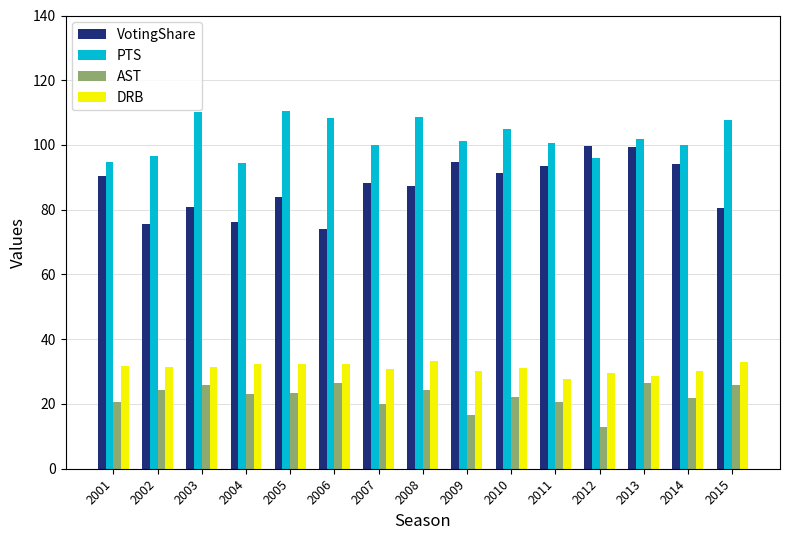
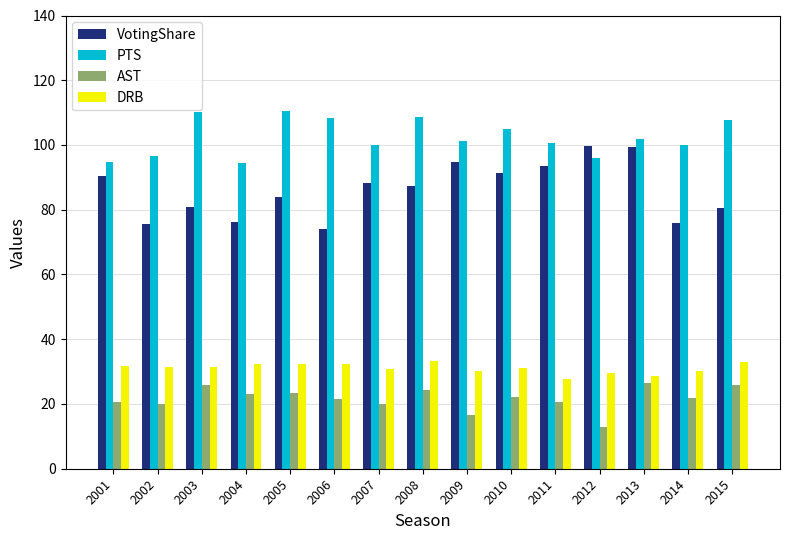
AST, 2002: 24 -> 20
AST, 2006: 27 -> 21
VotingShare, 2014: 94 -> 76
